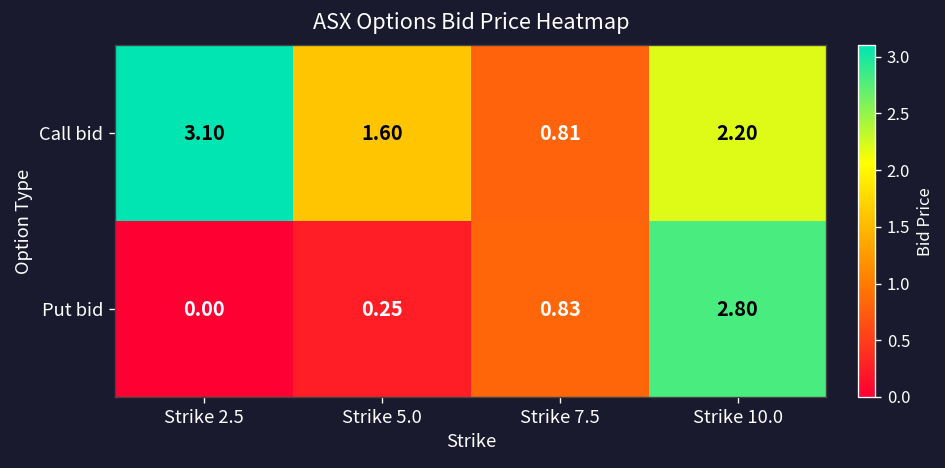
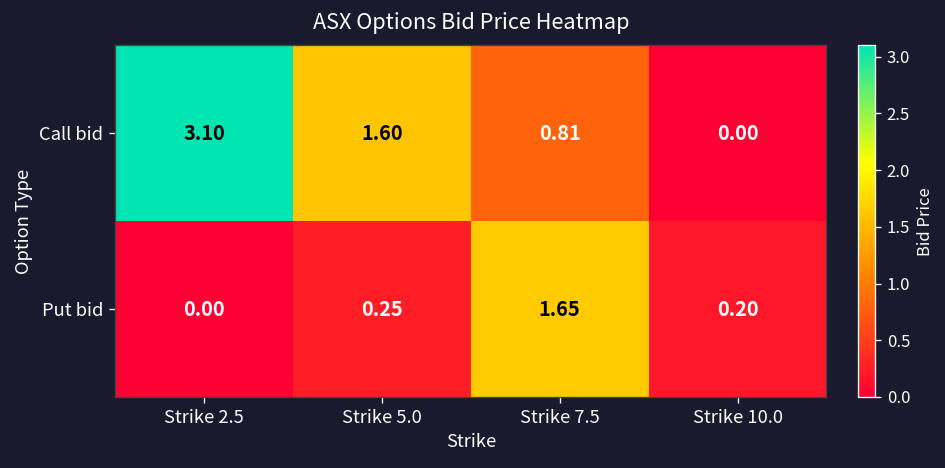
Call bid, Strike 10.0: 2.20 -> 0.00
Put bid, Strike 7.5: 0.83 -> 1.65
Put bid, Strike 10.0: 2.80 -> 0.20
